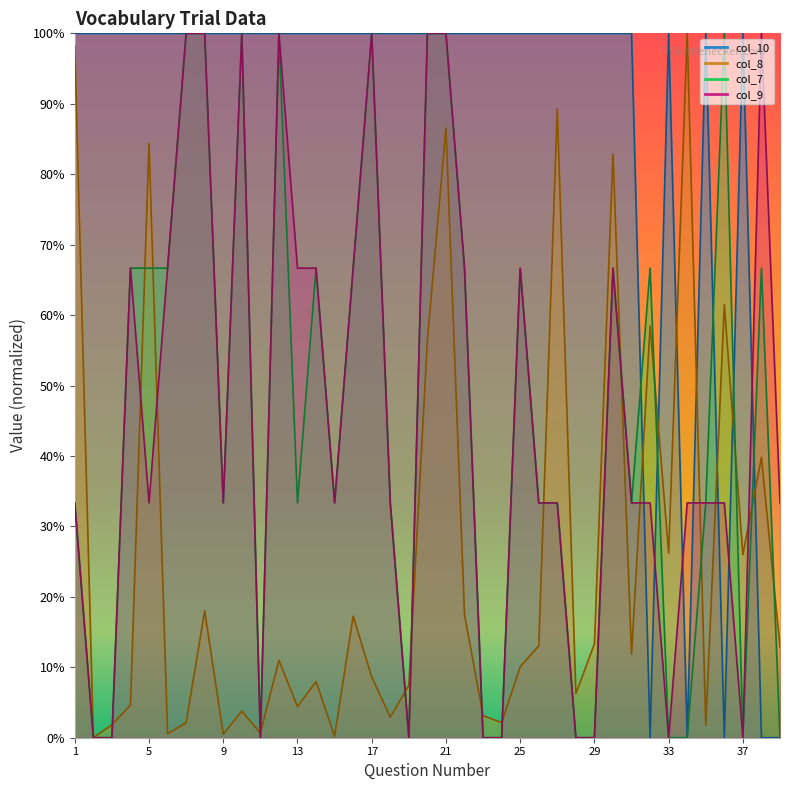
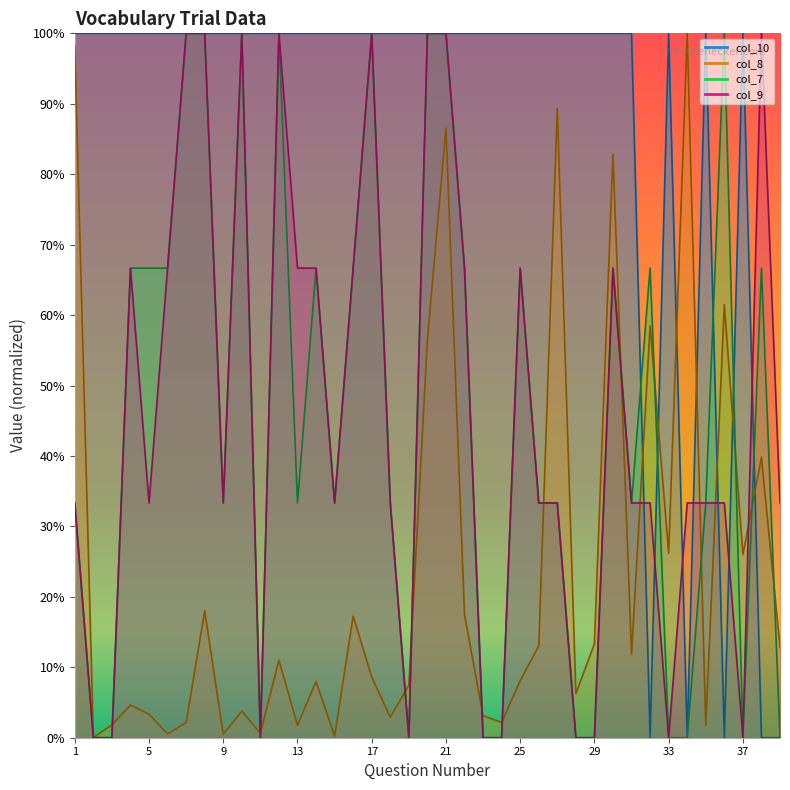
col_8, 5: 84% -> 3%
col_8, 13: 4% -> 2%
col_8, 25: 10% -> 8%
